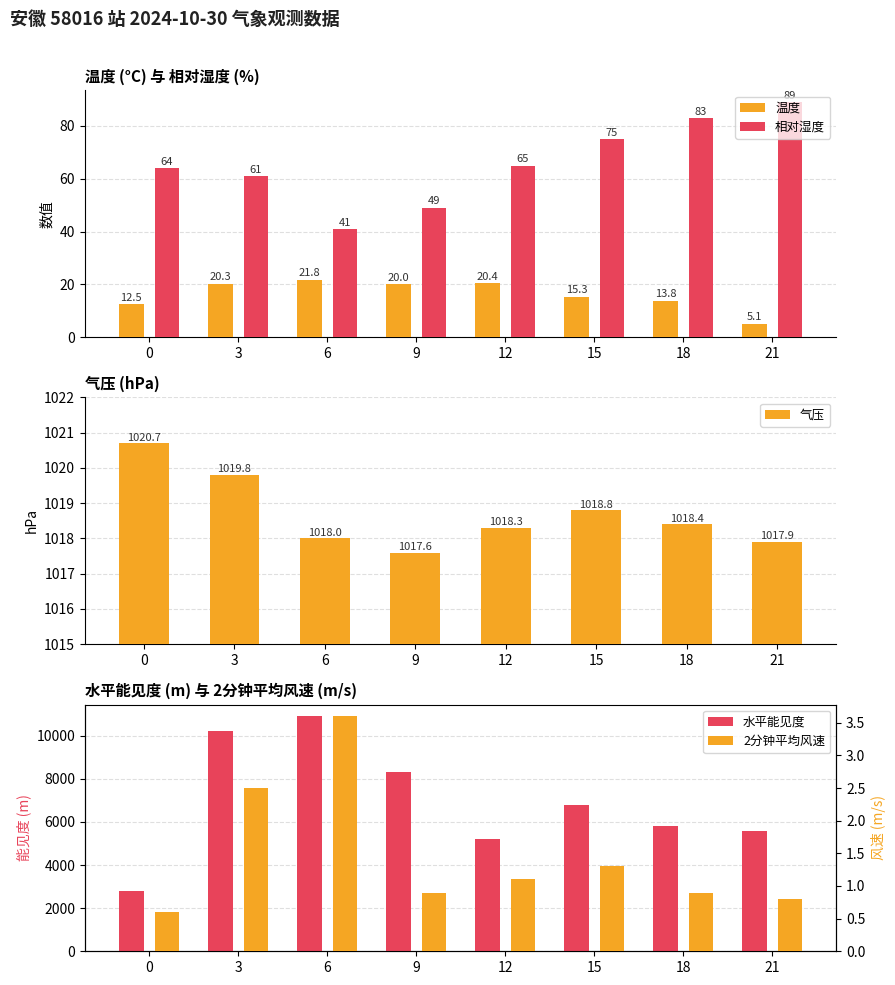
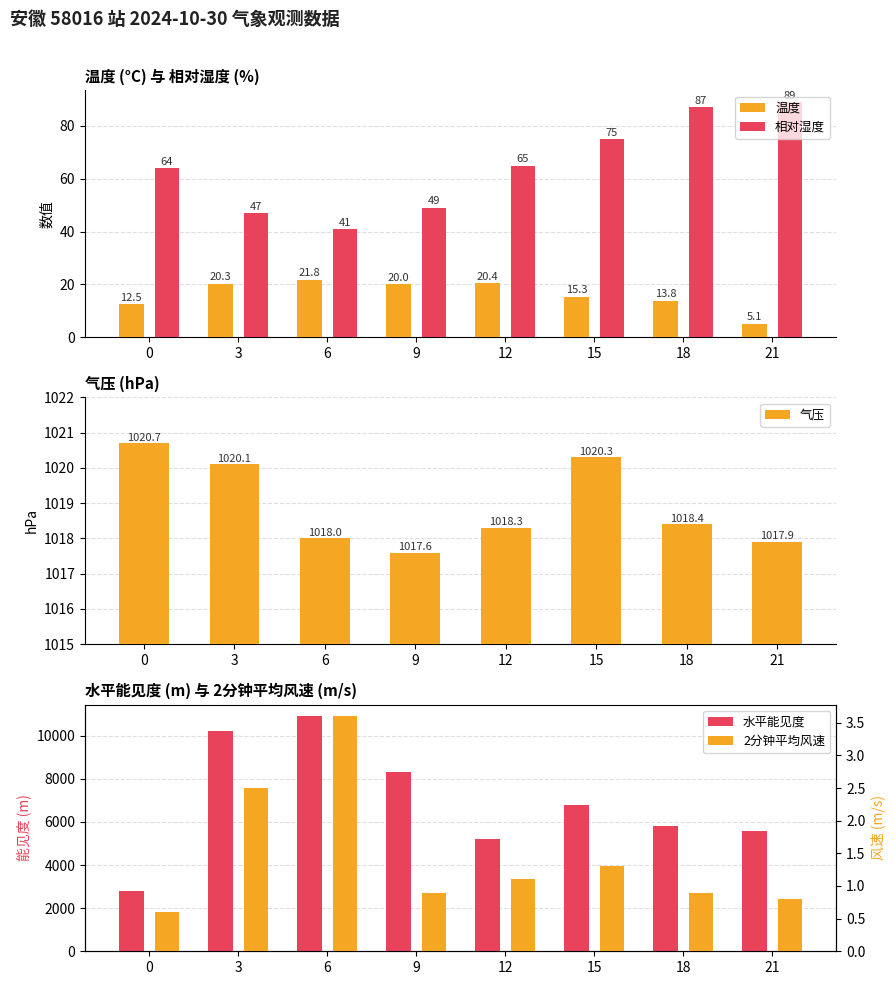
温度 (°C) 与 相对湿度 (%), 相对湿度, 3: 61 -> 47
温度 (°C) 与 相对湿度 (%), 相对湿度, 18: 83 -> 87
气压 (hPa), 3: 1019.8 -> 1020.1
气压 (hPa), 15: 1018.8 -> 1020.3
